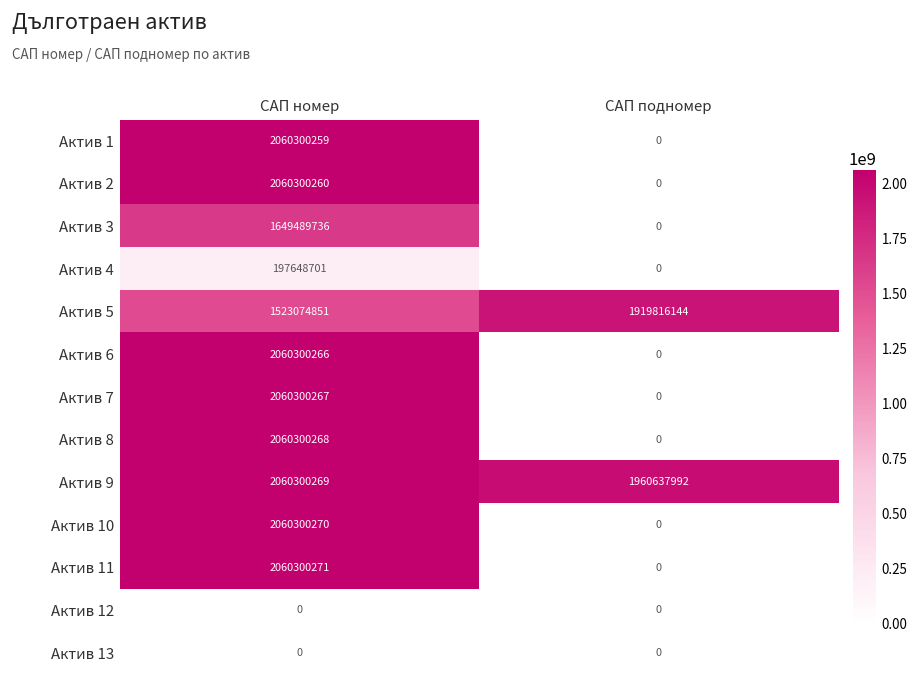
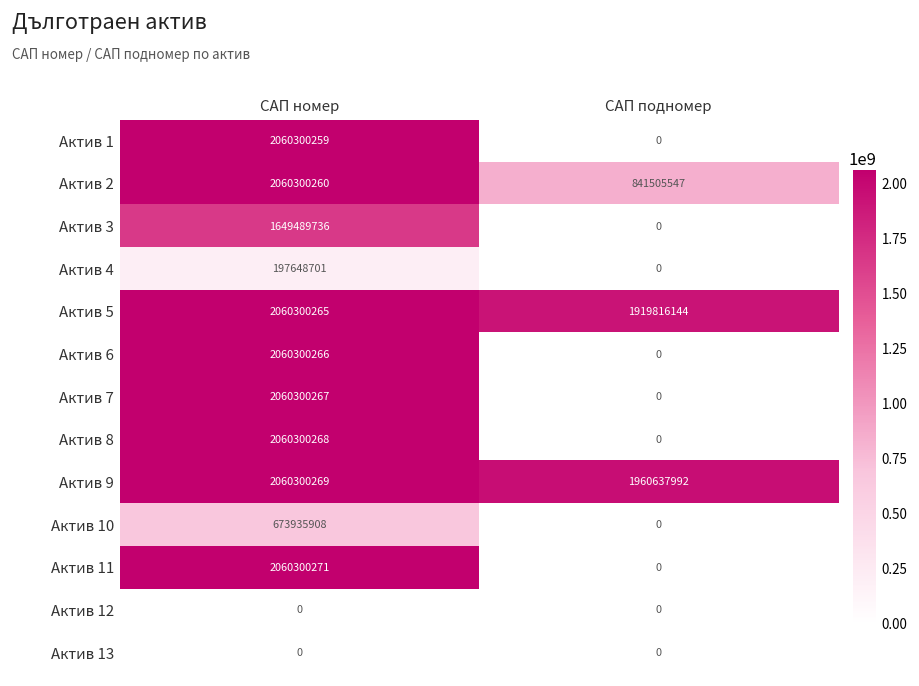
Актив 2, САП подномер: 0 -> 841505547
Актив 5, САП номер: 1523074851 -> 2060300265
Актив 10, САП номер: 2060300270 -> 673935908
